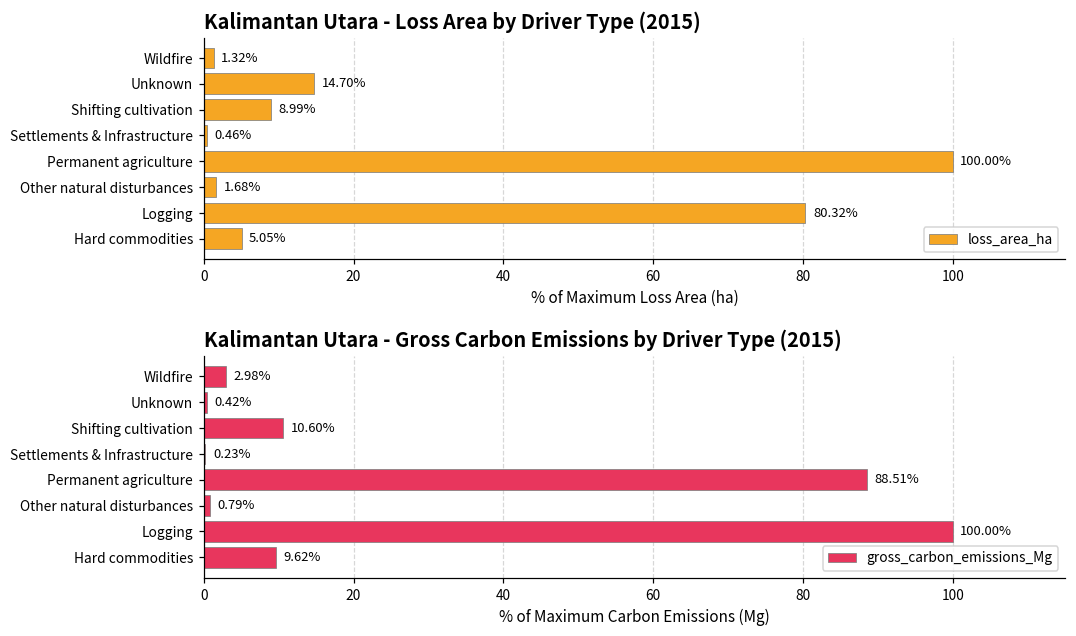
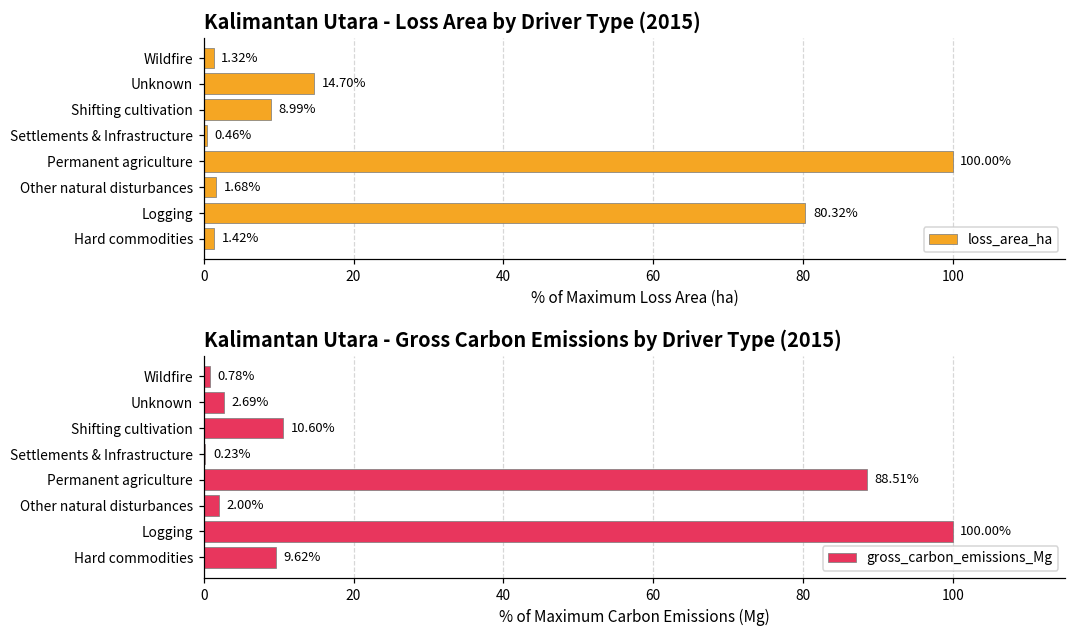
Kalimantan Utara - Loss Area by Driver Type (2015), Hard commodities: 5.05% -> 1.42%
Kalimantan Utara - Gross Carbon Emissions by Driver Type (2015), Wildfire: 2.98% -> 0.78%
Kalimantan Utara - Gross Carbon Emissions by Driver Type (2015), Unknown: 0.42% -> 2.69%
Kalimantan Utara - Gross Carbon Emissions by Driver Type (2015), Other natural disturbances: 0.79% -> 2.00%
